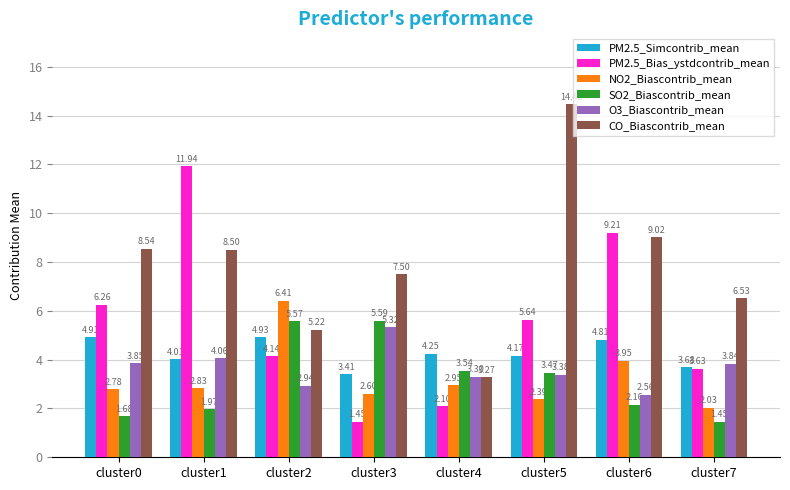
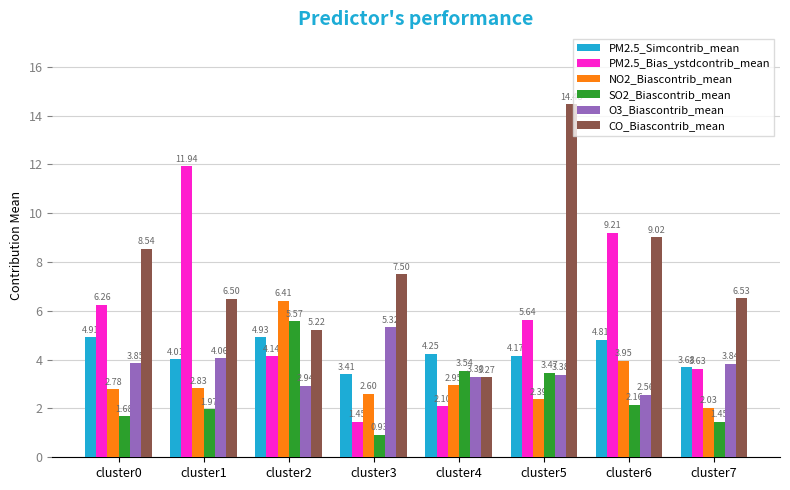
CO_Biascontrib_mean, cluster1: 8.50 -> 6.50
SO2_Biascontrib_mean, cluster3: 5.59 -> 0.93
